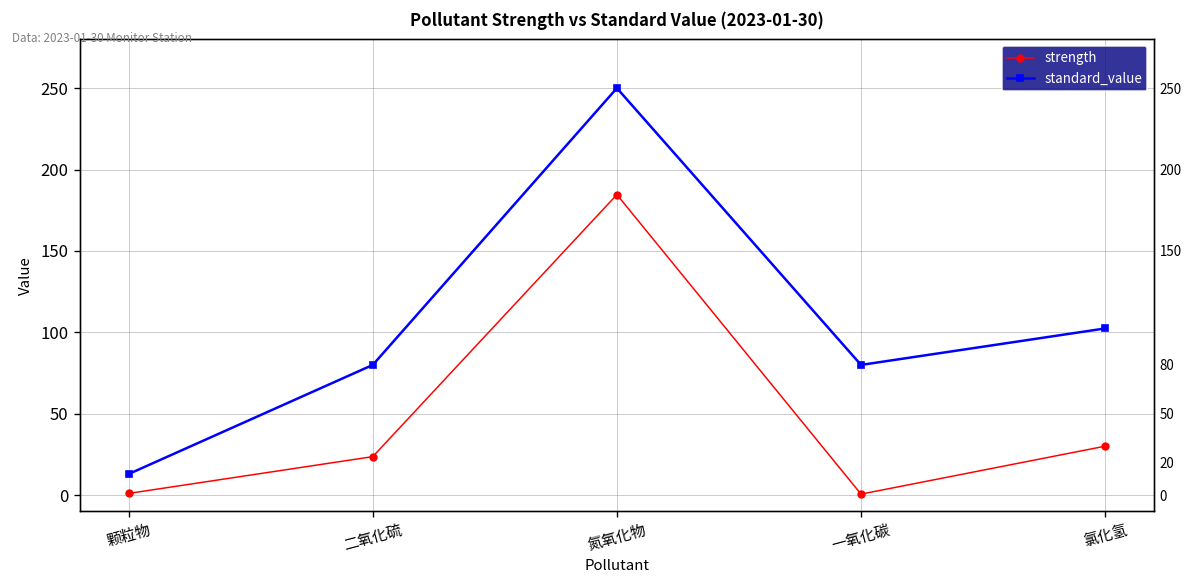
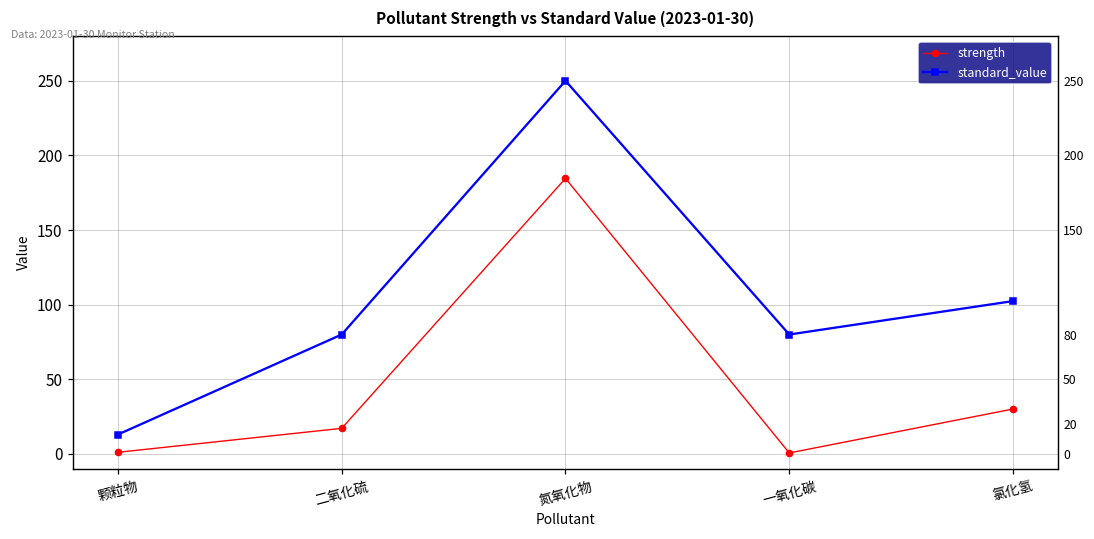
strength, 二氧化硫: 24 -> 17
